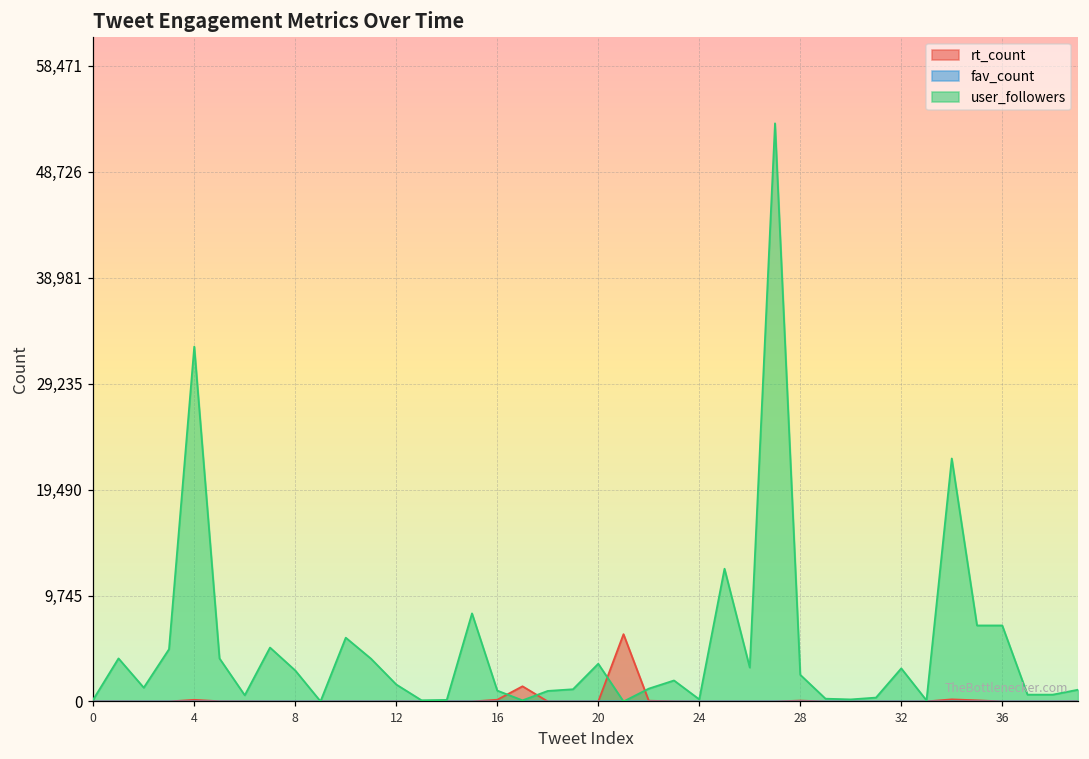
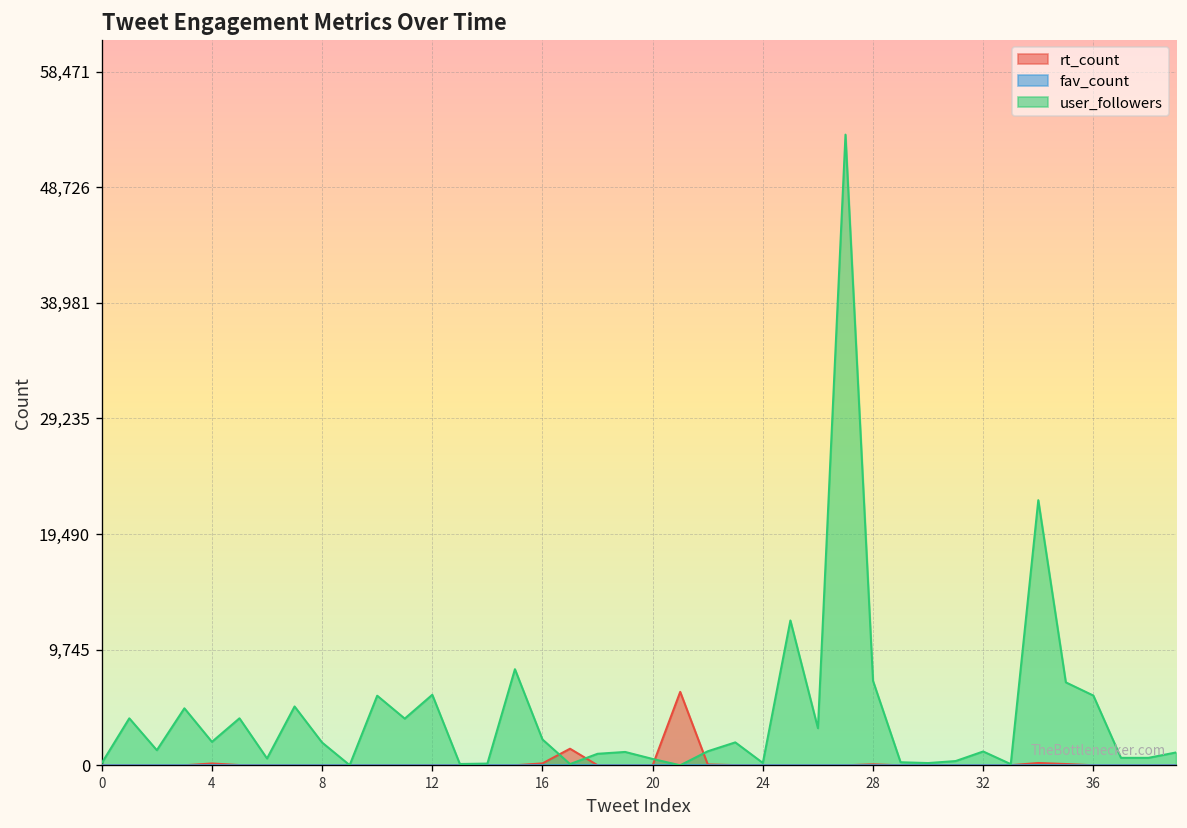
user_followers, 4: 33,000 -> 2,000
user_followers, 8: 3,000 -> 2,000
user_followers, 12: 2,000 -> 6,000
user_followers, 16: 1,000 -> 2,000
user_followers, 20: 3,000 -> 1,000
user_followers, 28: 2,000 -> 7,000
user_followers, 32: 3,000 -> 1,000
user_followers, 36: 7,000 -> 6,000
